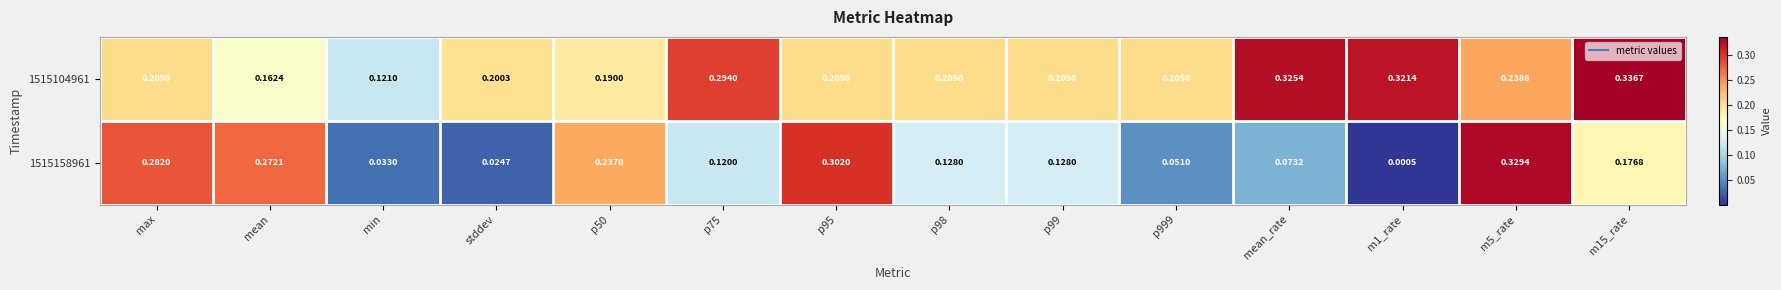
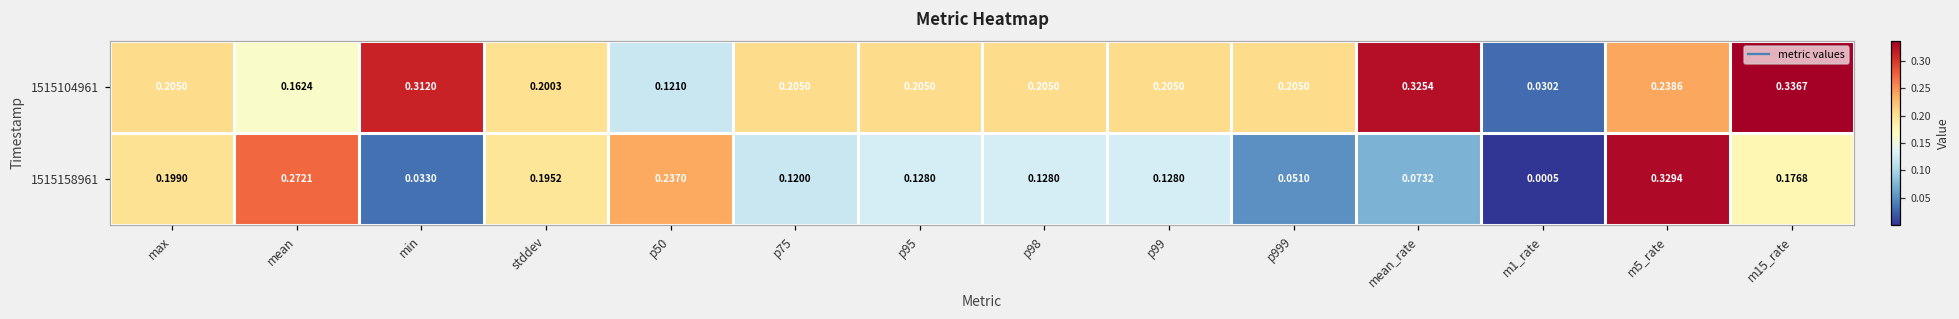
1515104961, min: 0.1210 -> 0.3120
1515104961, p50: 0.1900 -> 0.1210
1515104961, p75: 0.2940 -> 0.2050
1515104961, m1_rate: 0.3214 -> 0.0302
1515158961, max: 0.2820 -> 0.1990
1515158961, stddev: 0.0247 -> 0.1952
1515158961, p95: 0.3020 -> 0.1280
